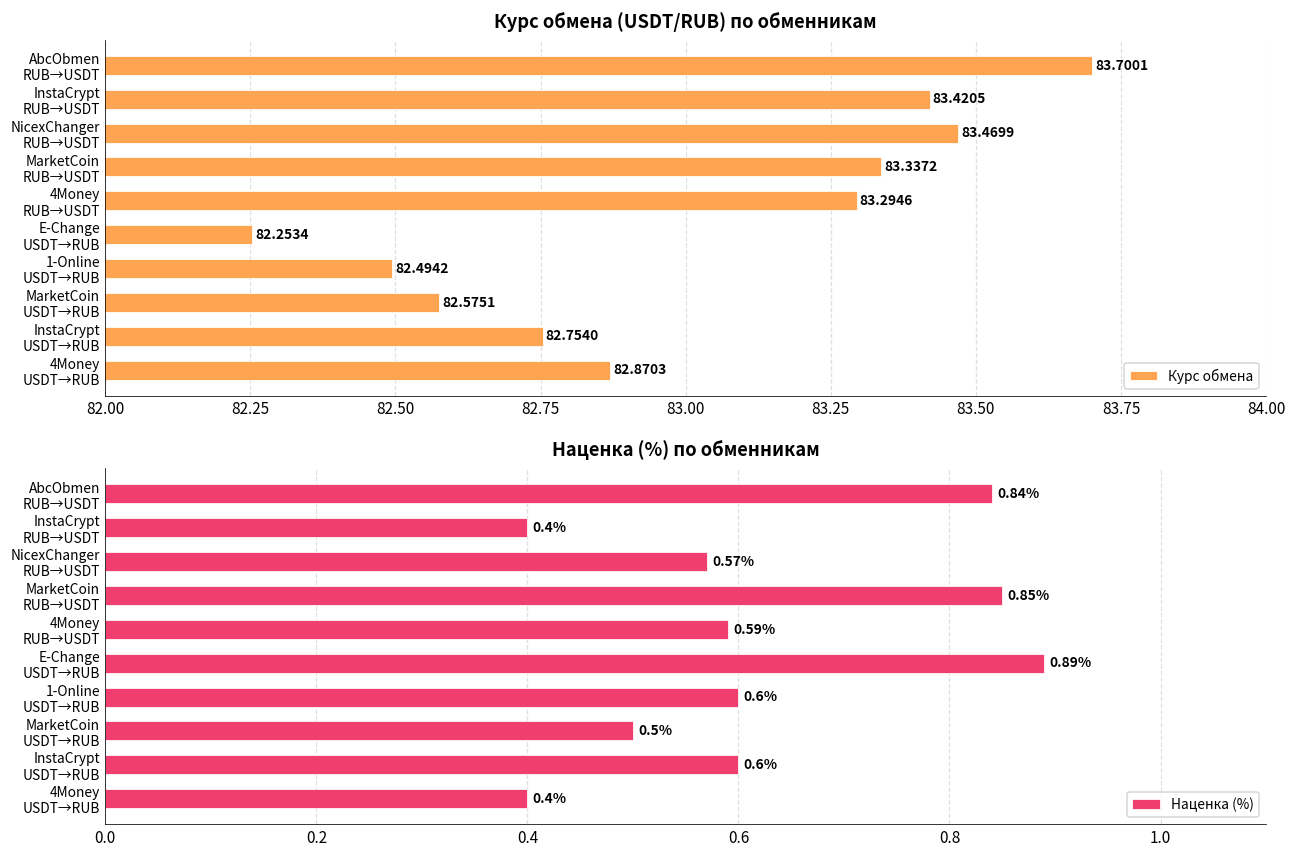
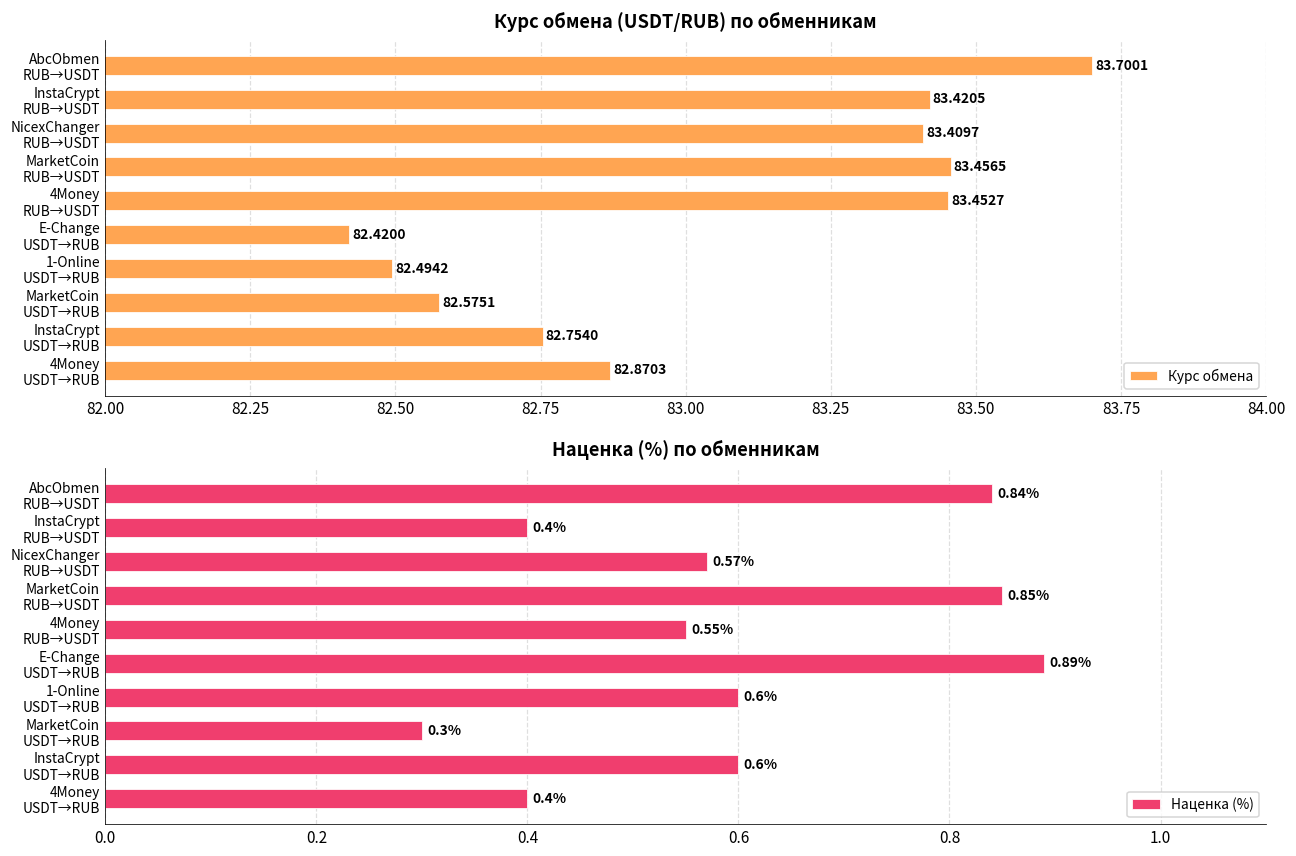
Курс обмена (USDT/RUB) по обменникам, NicexChanger RUB→USDT: 83.4699 -> 83.4097
Курс обмена (USDT/RUB) по обменникам, MarketCoin RUB→USDT: 83.3372 -> 83.4565
Курс обмена (USDT/RUB) по обменникам, 4Money RUB→USDT: 83.2946 -> 83.4527
Курс обмена (USDT/RUB) по обменникам, E-Change USDT→RUB: 82.2534 -> 82.4200
Наценка (%) по обменникам, 4Money RUB→USDT: 0.59% -> 0.55%
Наценка (%) по обменникам, MarketCoin USDT→RUB: 0.5% -> 0.3%
